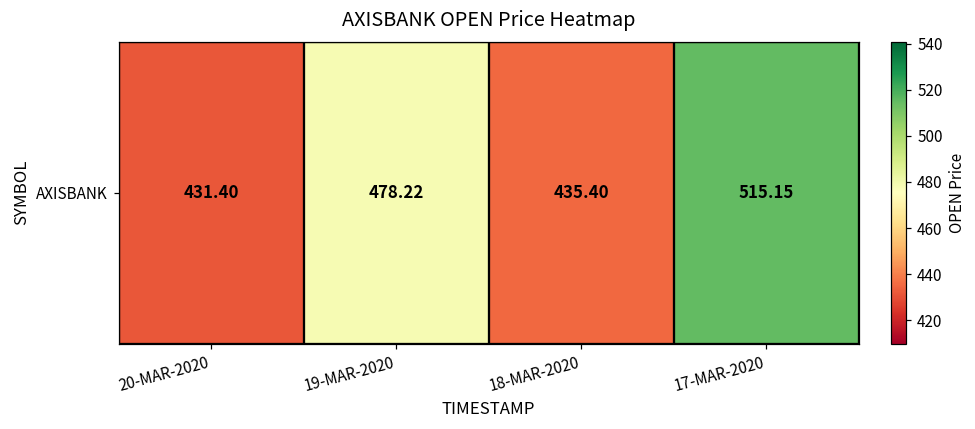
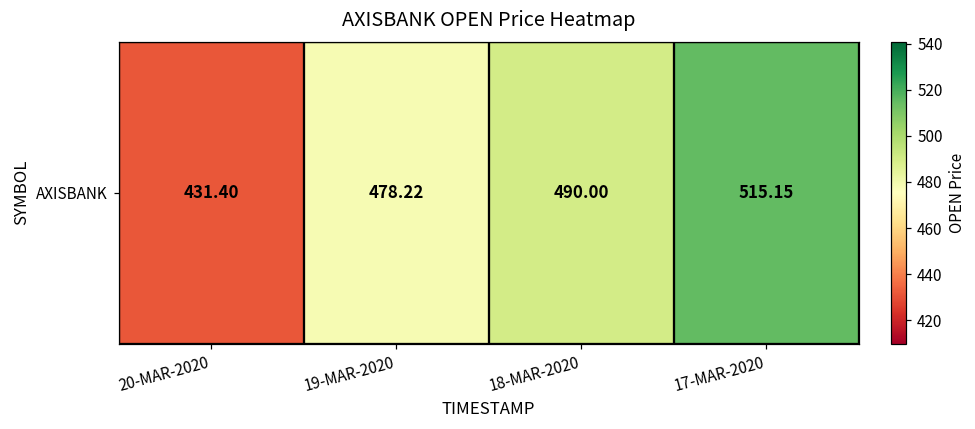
AXISBANK, 18-MAR-2020: 435.40 -> 490.00
